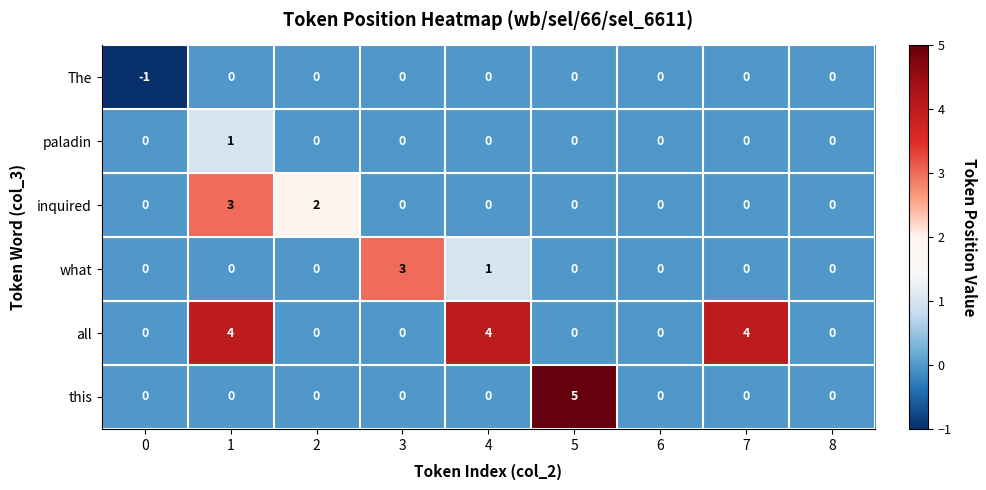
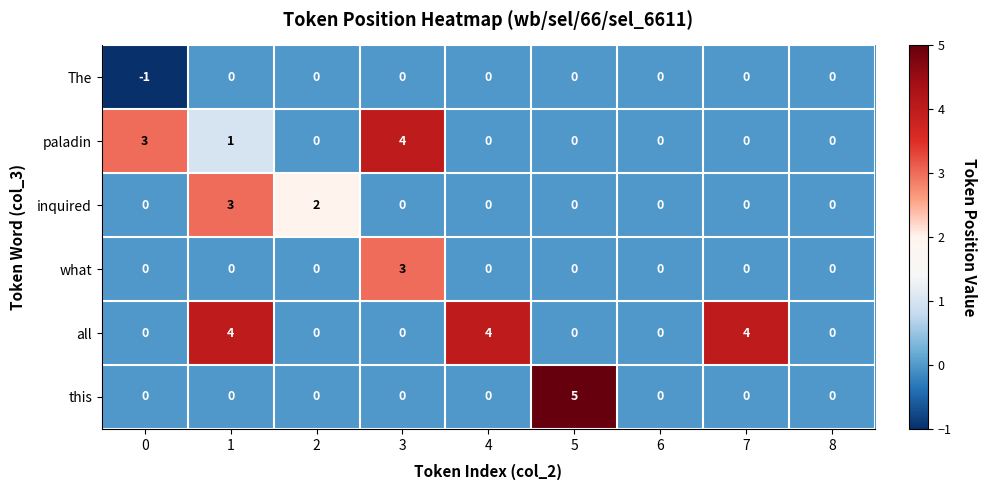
paladin, 0: 0 -> 3
paladin, 3: 0 -> 4
what, 4: 1 -> 0
